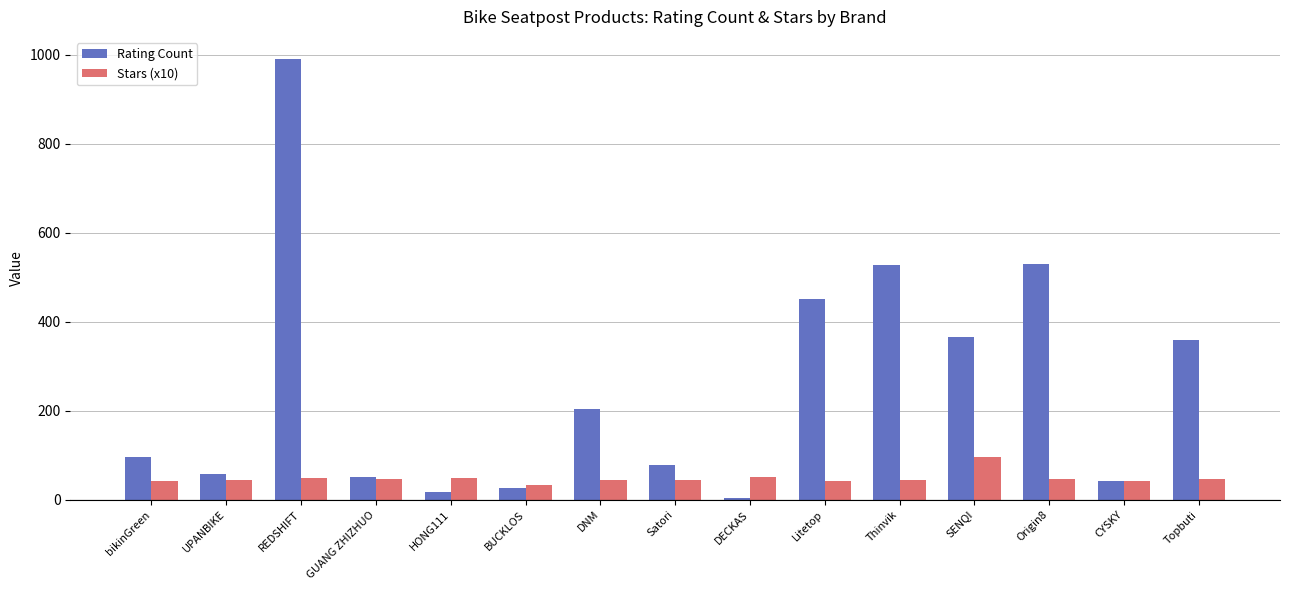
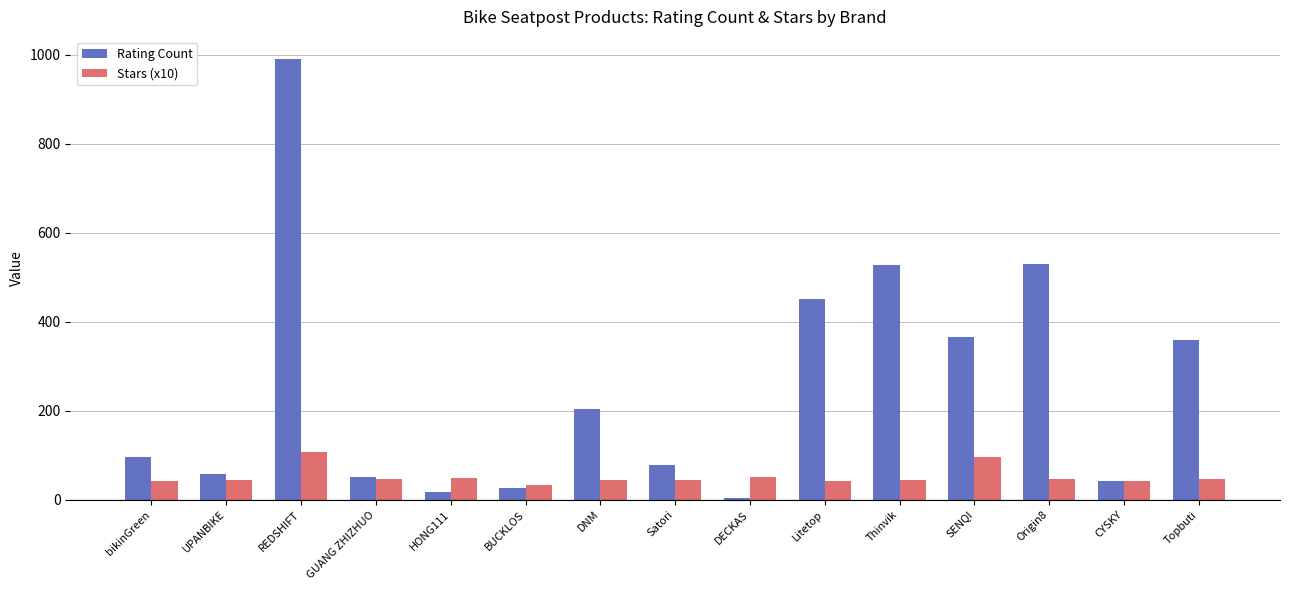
Stars (x10), REDSHIFT: 50 -> 110
